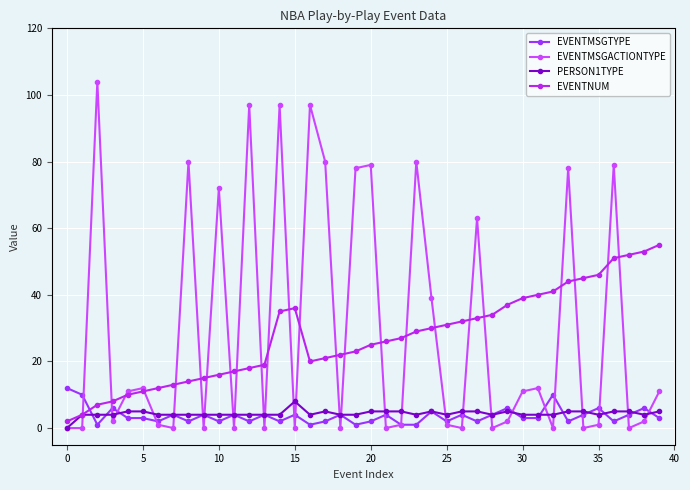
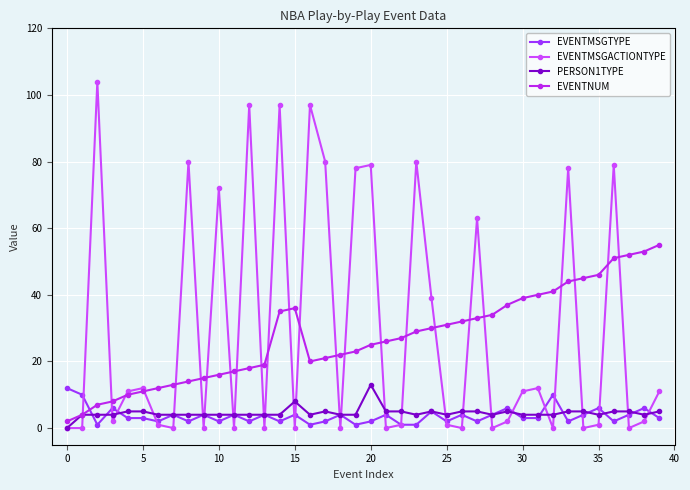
PERSON1TYPE, 20: 5 -> 13
